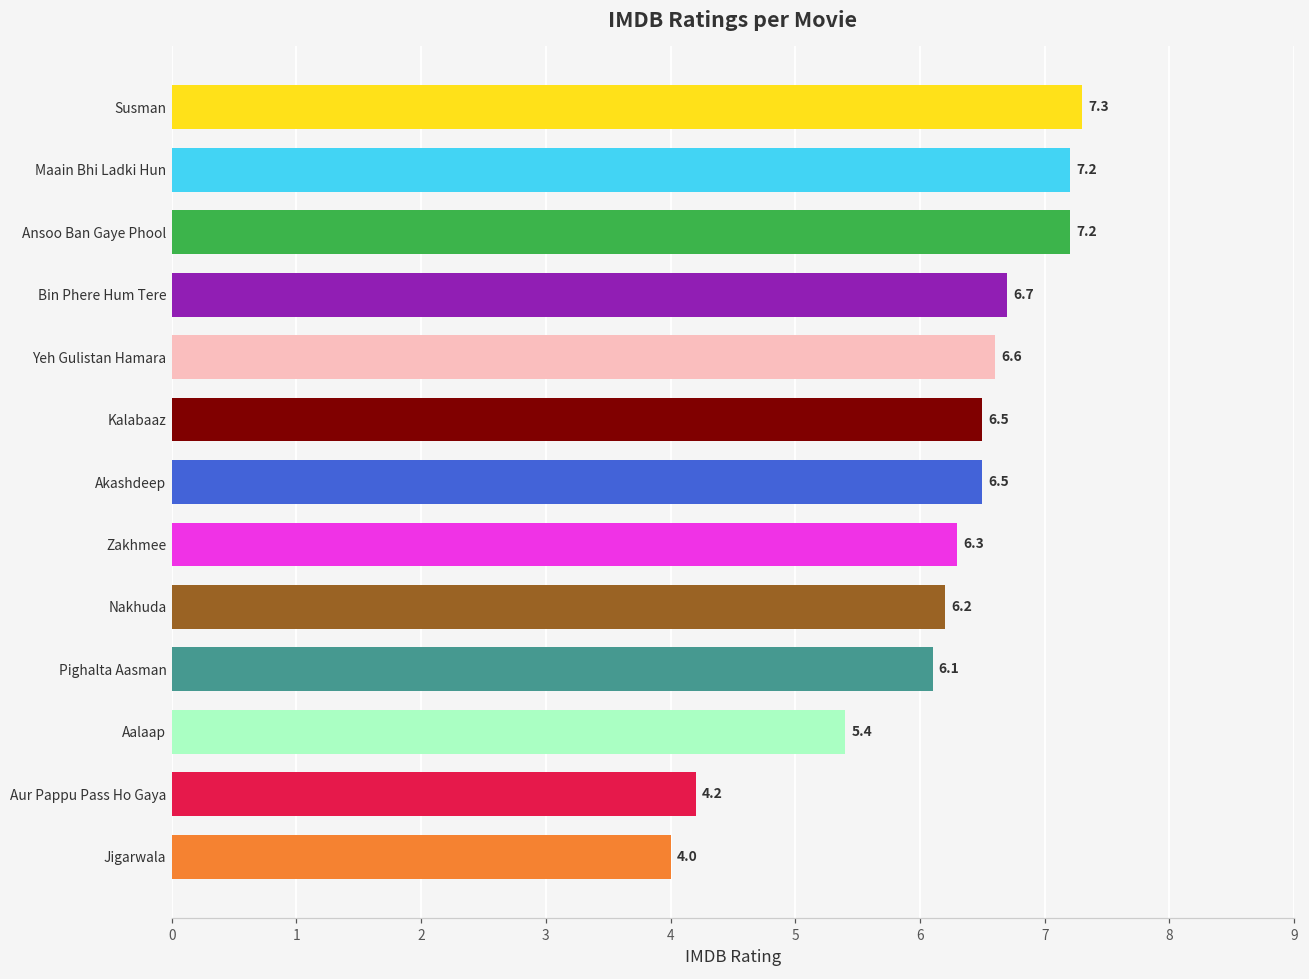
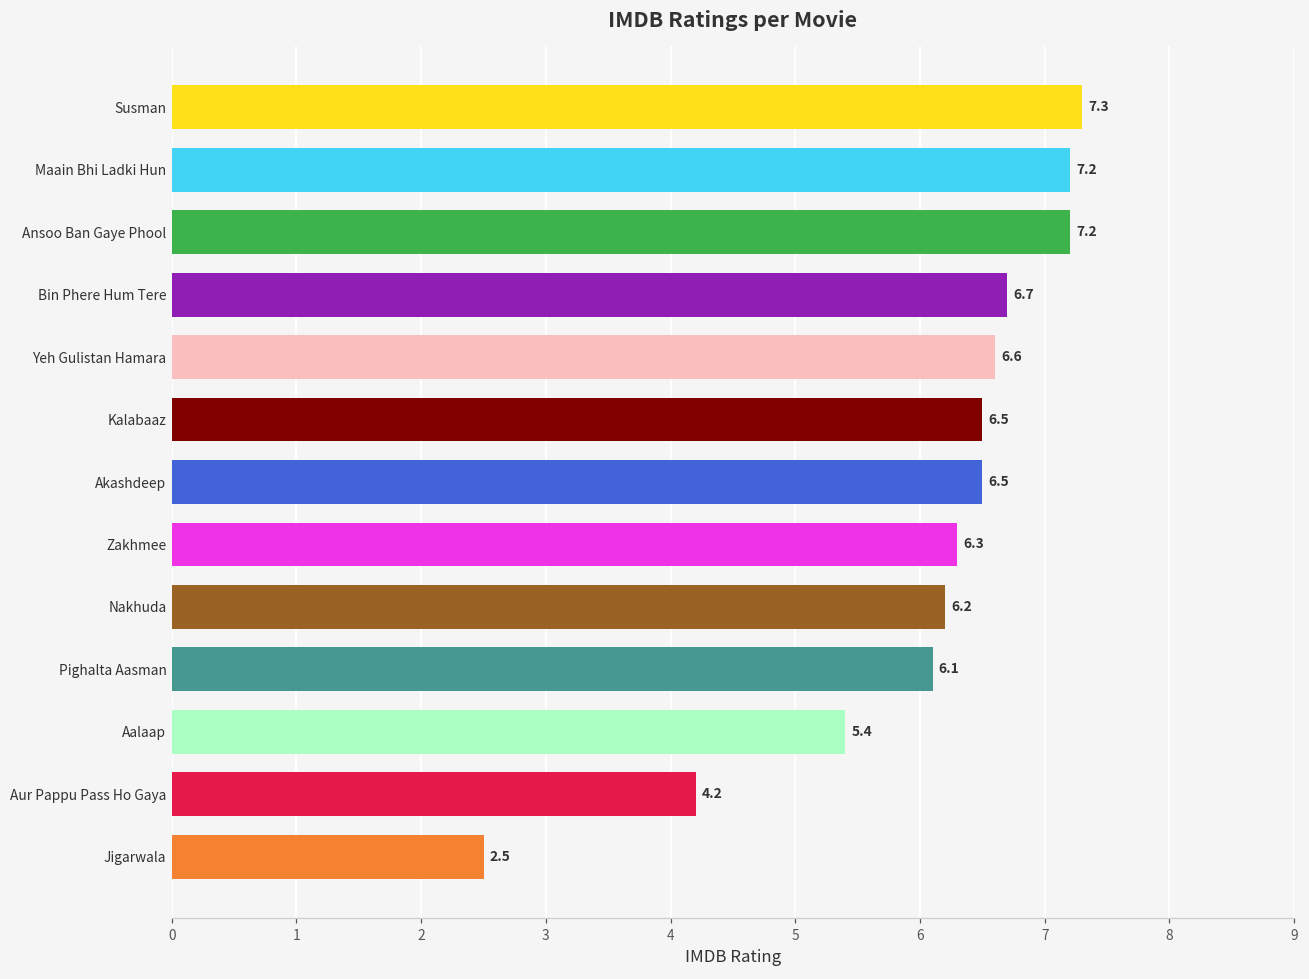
Jigarwala: 4.0 -> 2.5
